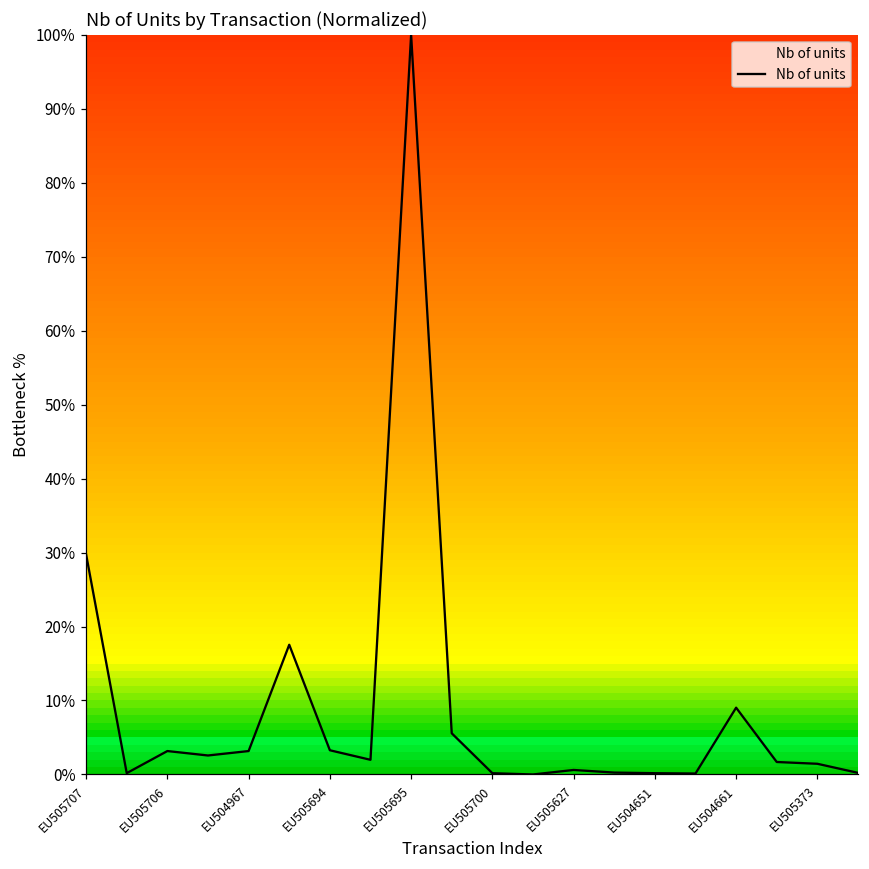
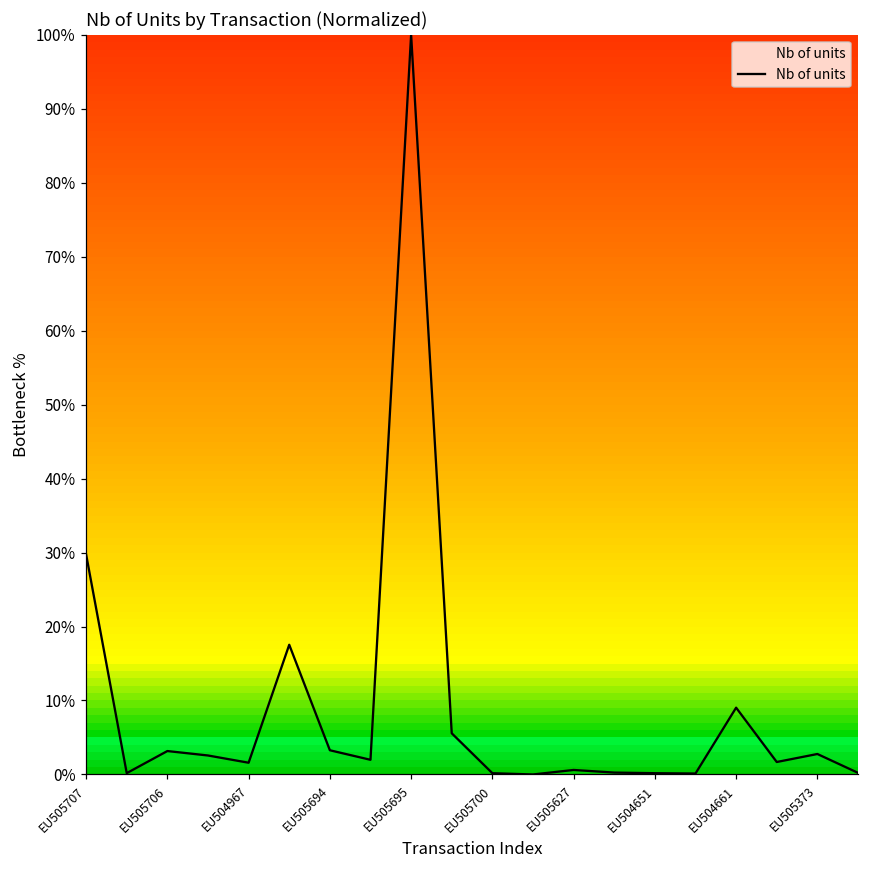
EU504967: 3% -> 2%
EU505373: 1% -> 3%
